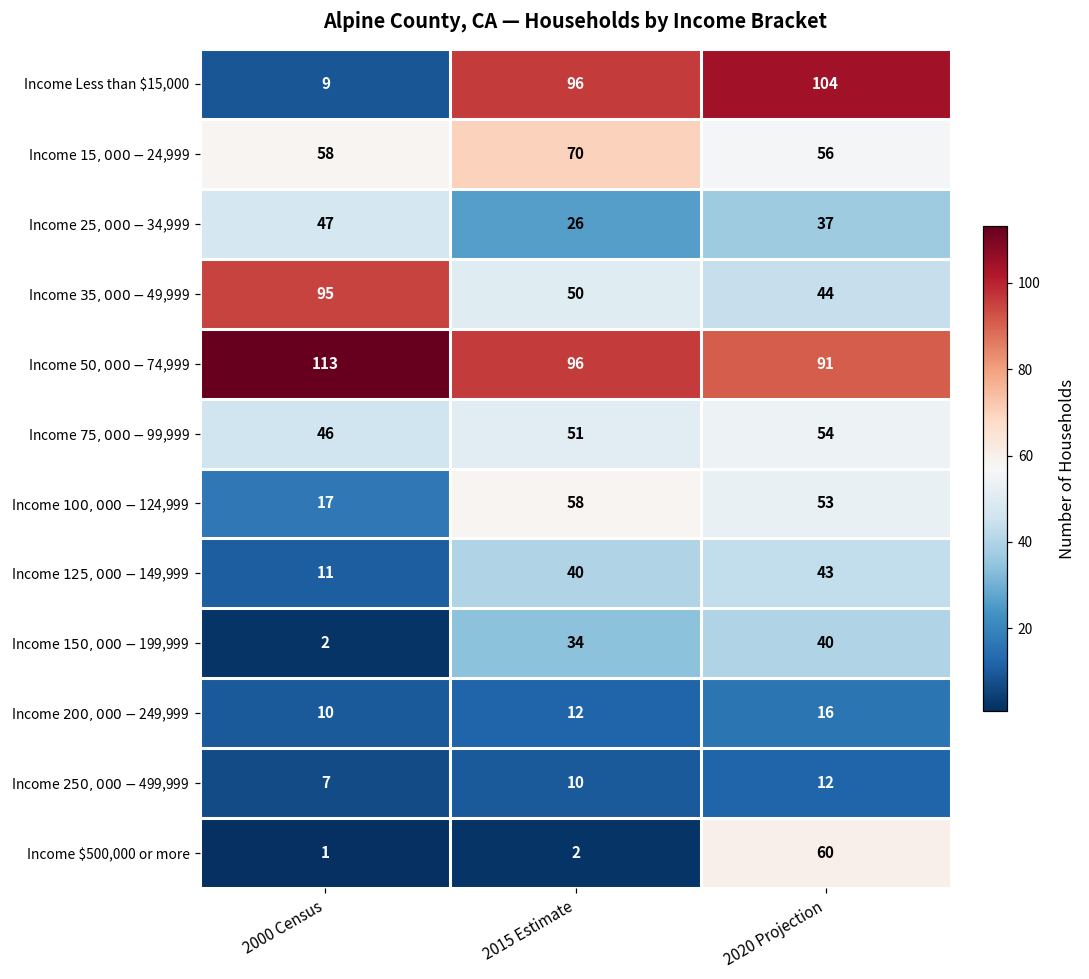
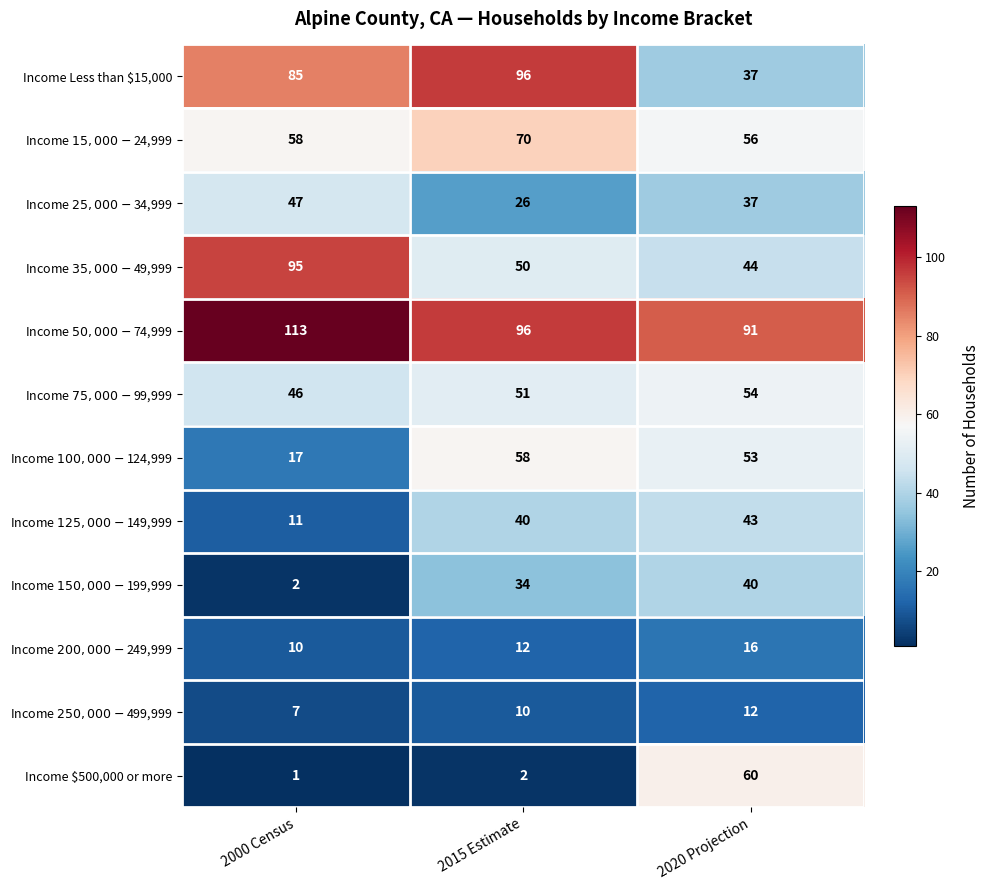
Income Less than $15,000, 2000 Census: 9 -> 85
Income Less than $15,000, 2020 Projection: 104 -> 37
